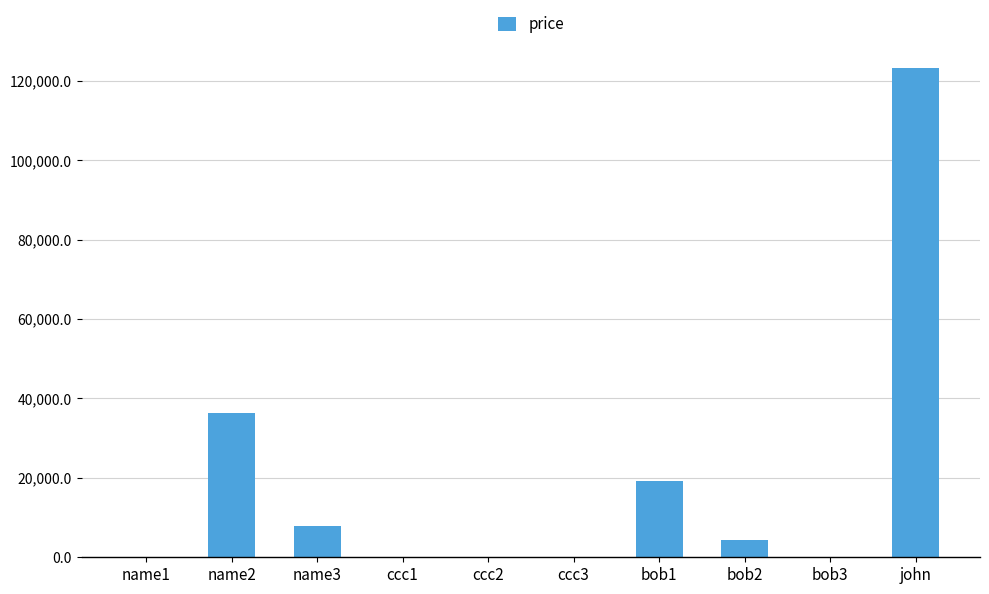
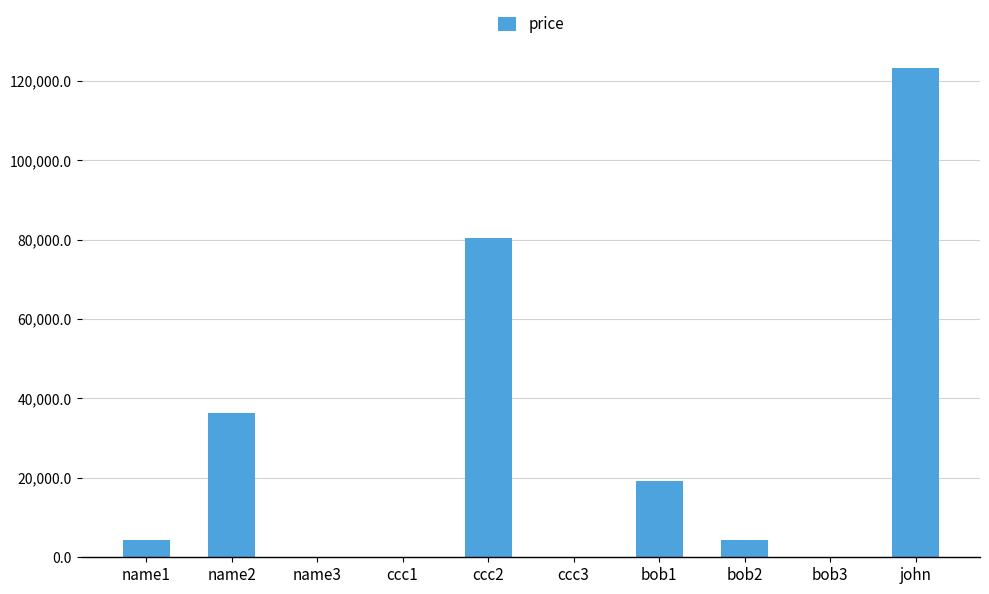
name1: 0 -> 4,000
name3: 8,000 -> 0
ccc2: 0 -> 80,000
